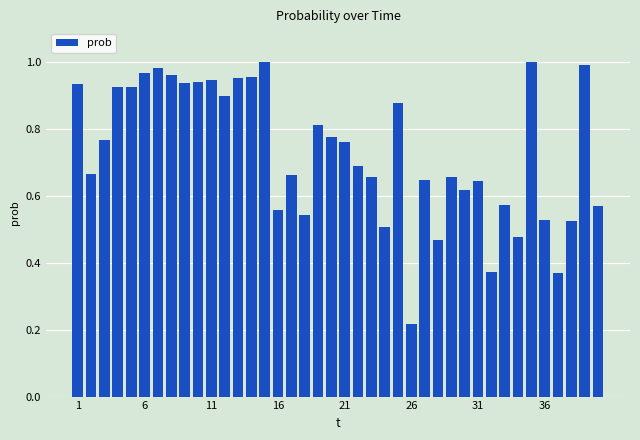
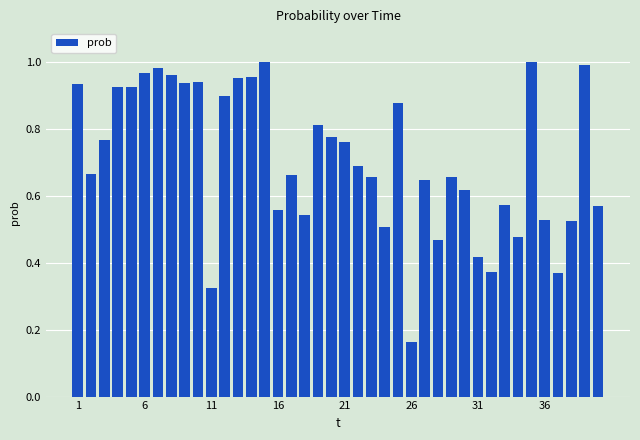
11: 0.95 -> 0.32
26: 0.22 -> 0.16
31: 0.64 -> 0.42
